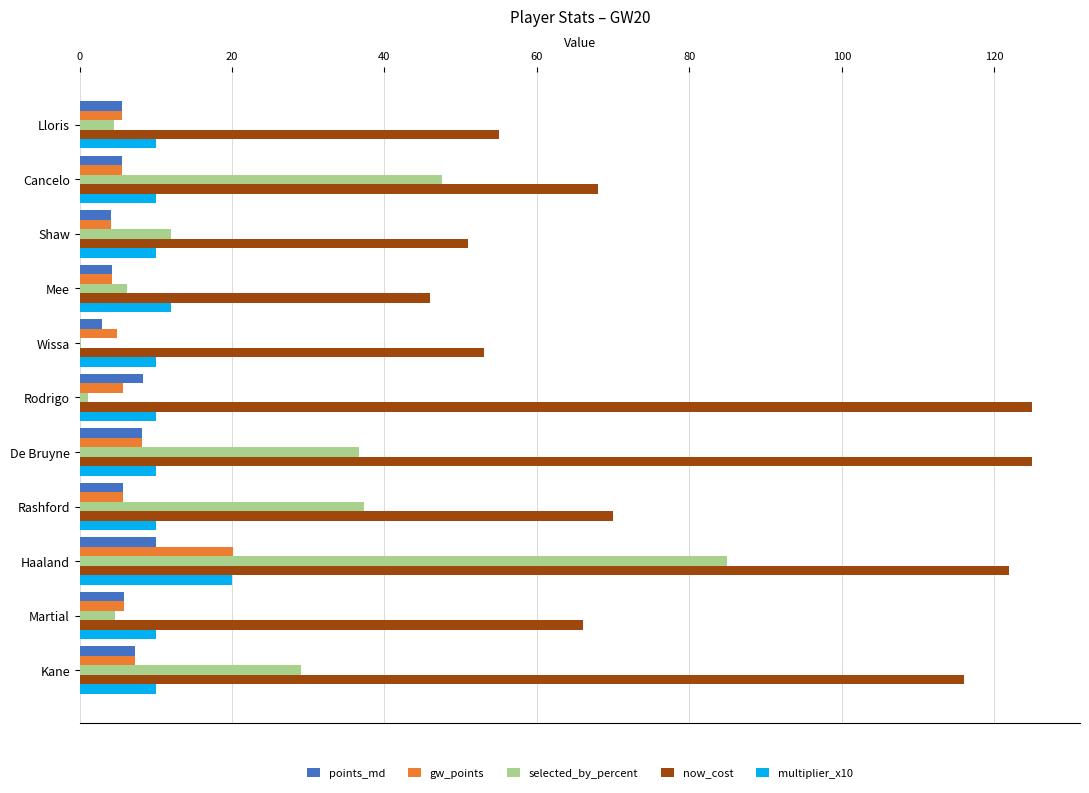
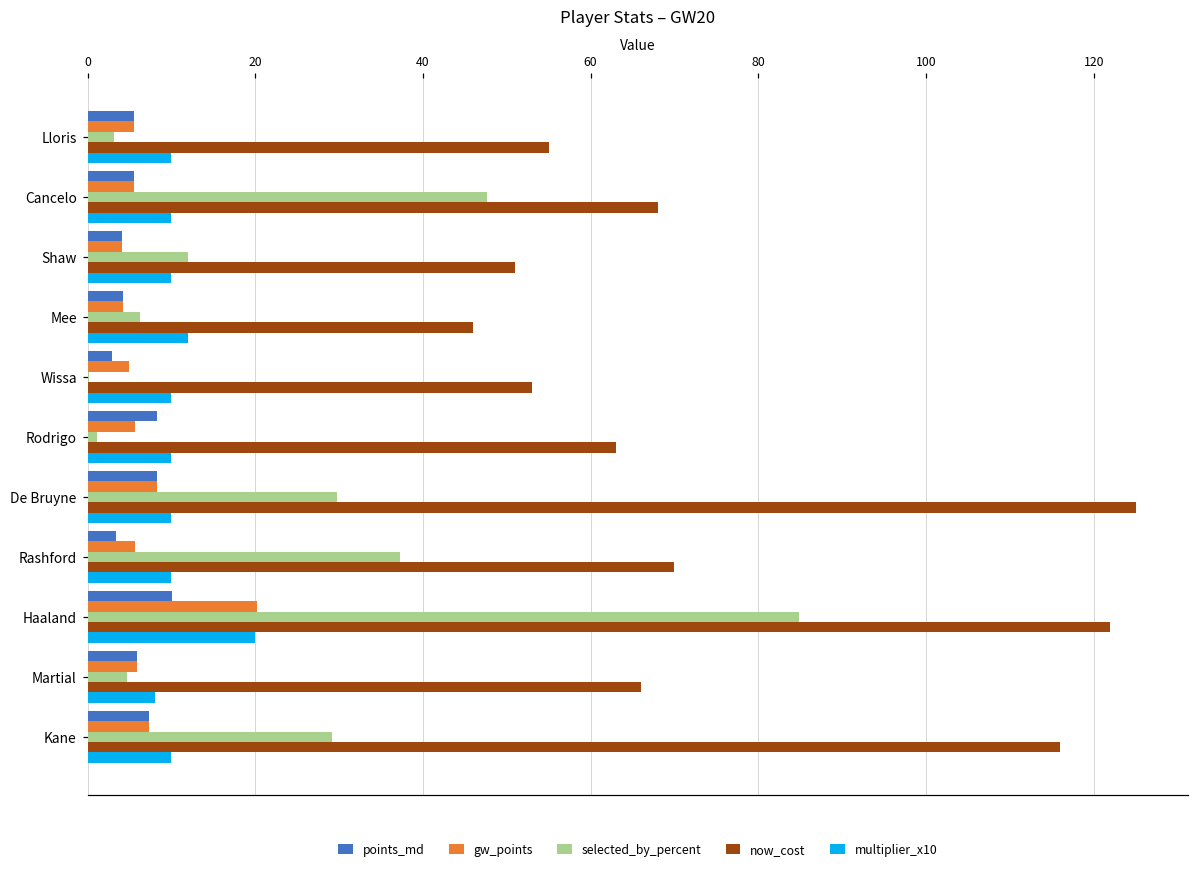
selected_by_percent, Lloris: 5 -> 3
now_cost, Rodrigo: 125 -> 63
selected_by_percent, De Bruyne: 37 -> 30
points_md, Rashford: 6 -> 3
multiplier_x10, Martial: 10 -> 8
